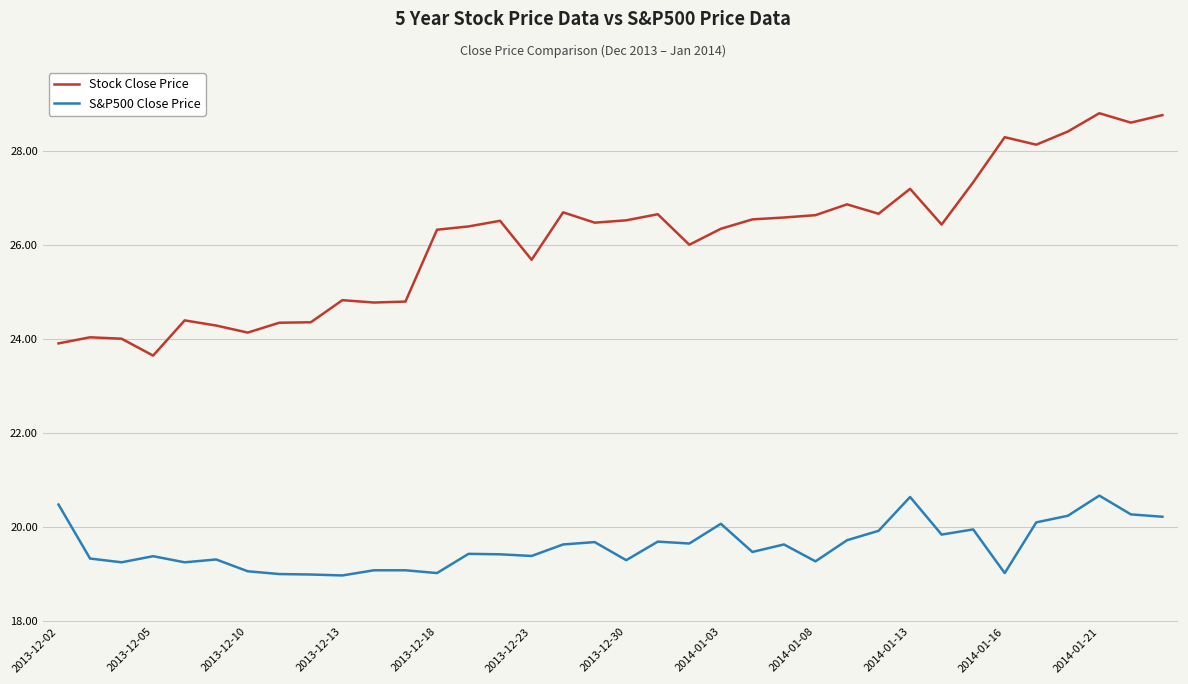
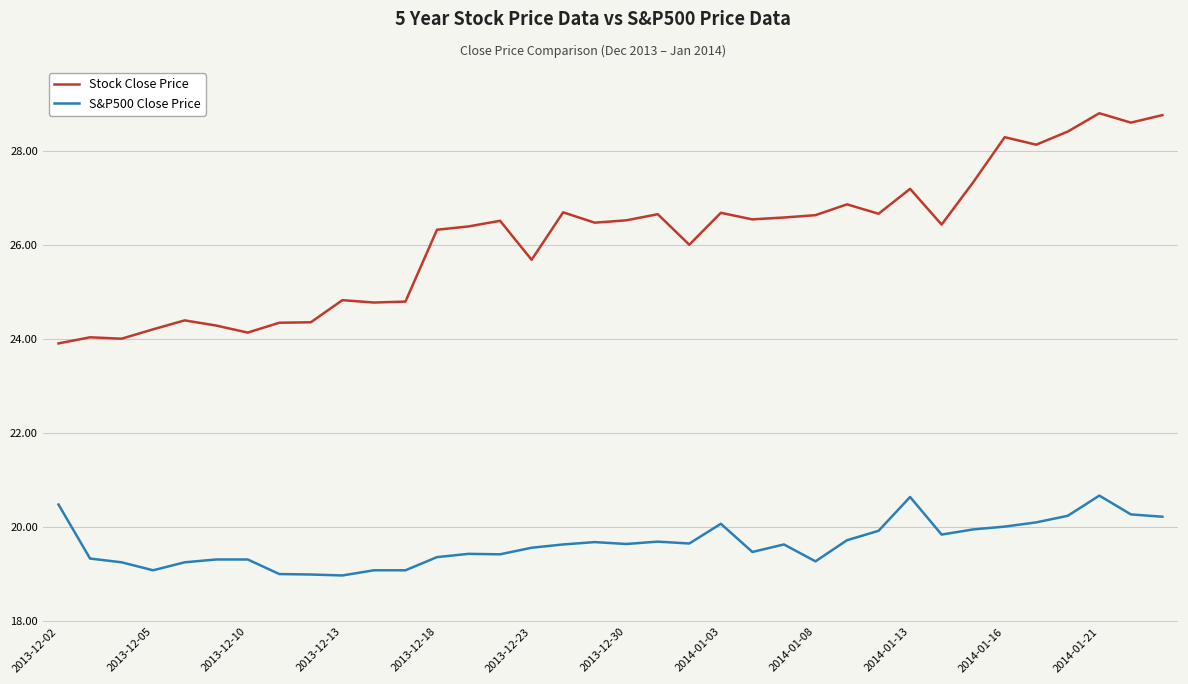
Stock Close Price, 2013-12-05: 23.6 -> 24.2
S&P500 Close Price, 2013-12-05: 19.4 -> 19.1
S&P500 Close Price, 2013-12-10: 19.1 -> 19.3
S&P500 Close Price, 2013-12-18: 19.0 -> 19.4
S&P500 Close Price, 2013-12-23: 19.4 -> 19.6
S&P500 Close Price, 2013-12-30: 19.3 -> 19.6
Stock Close Price, 2014-01-03: 26.4 -> 26.7
S&P500 Close Price, 2014-01-16: 19.0 -> 20.0
